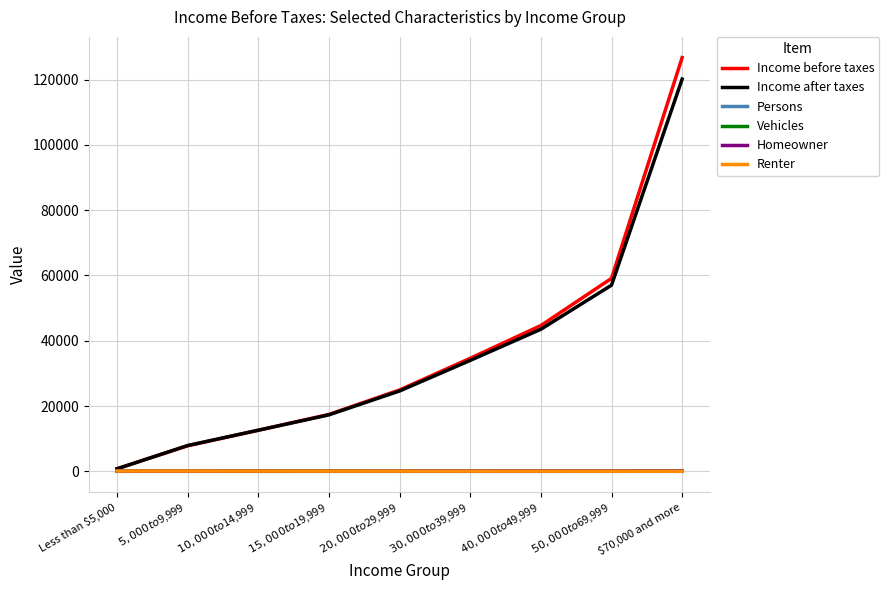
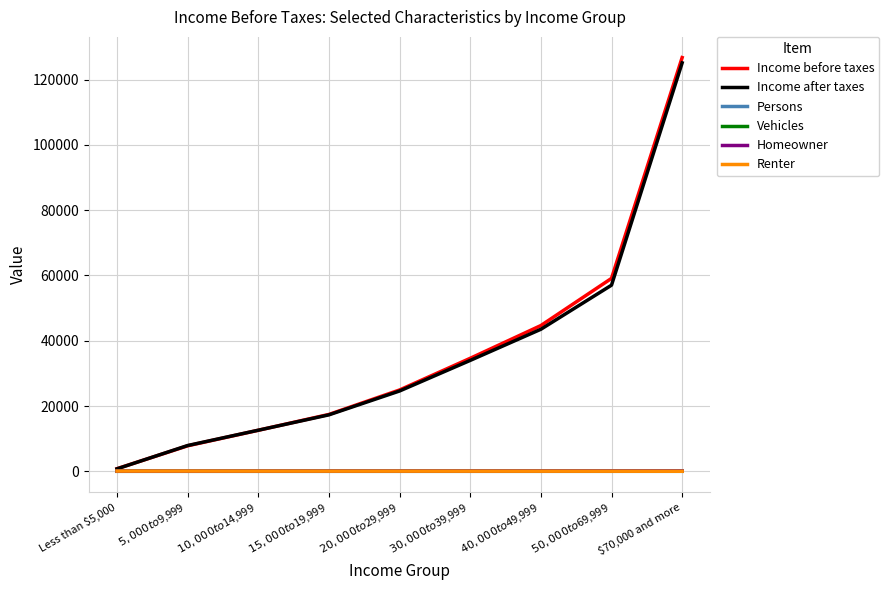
Income after taxes, $70,000 and more: 120000 -> 125000
